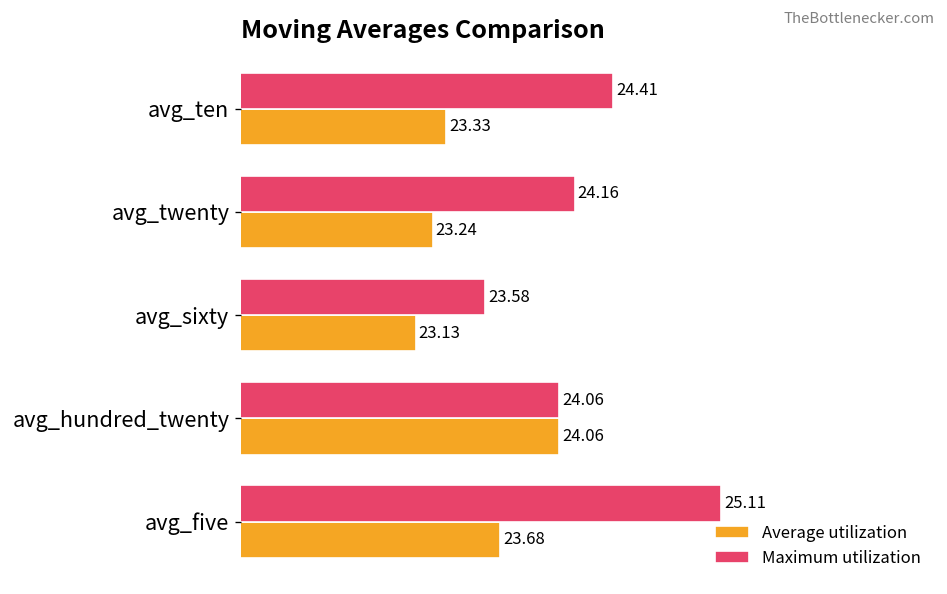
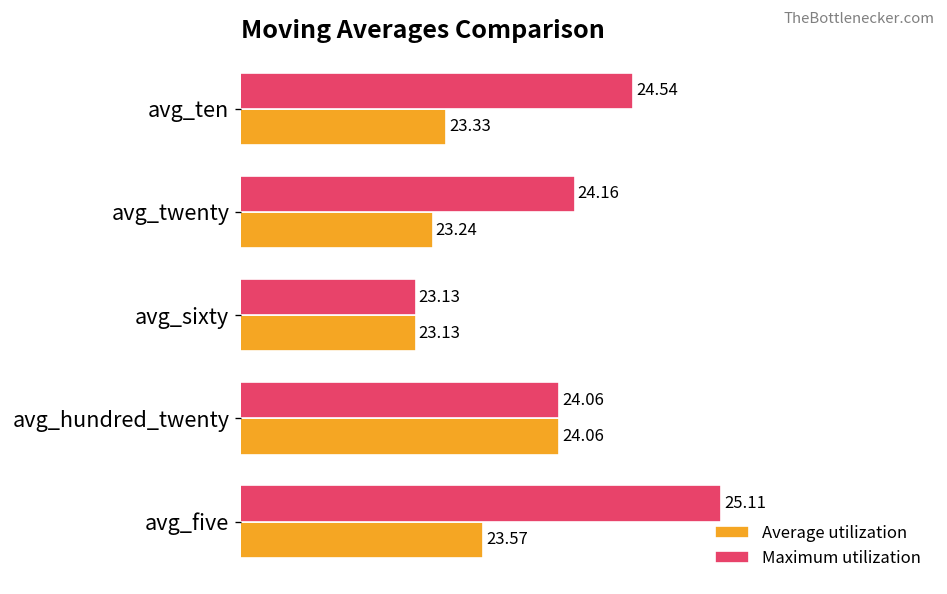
Maximum utilization, avg_ten: 24.41 -> 24.54
Maximum utilization, avg_sixty: 23.58 -> 23.13
Average utilization, avg_five: 23.68 -> 23.57
